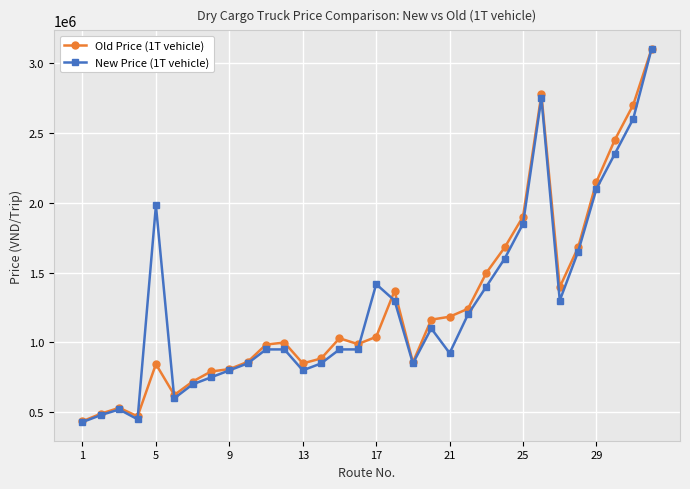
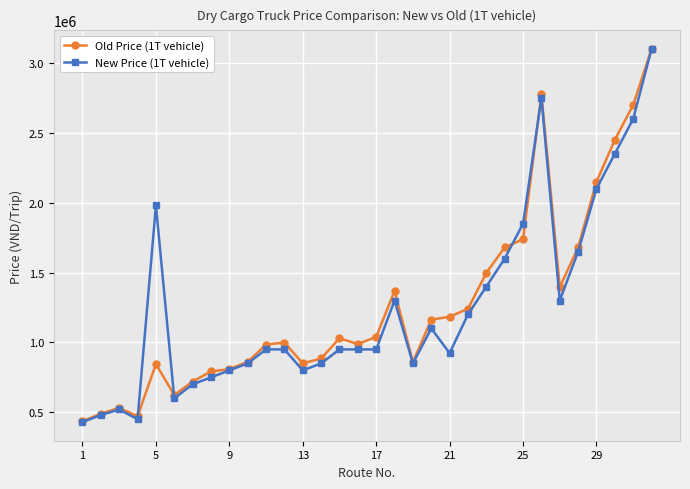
New Price (1T vehicle), 17: 1420000 -> 950000
Old Price (1T vehicle), 25: 1900000 -> 1740000
